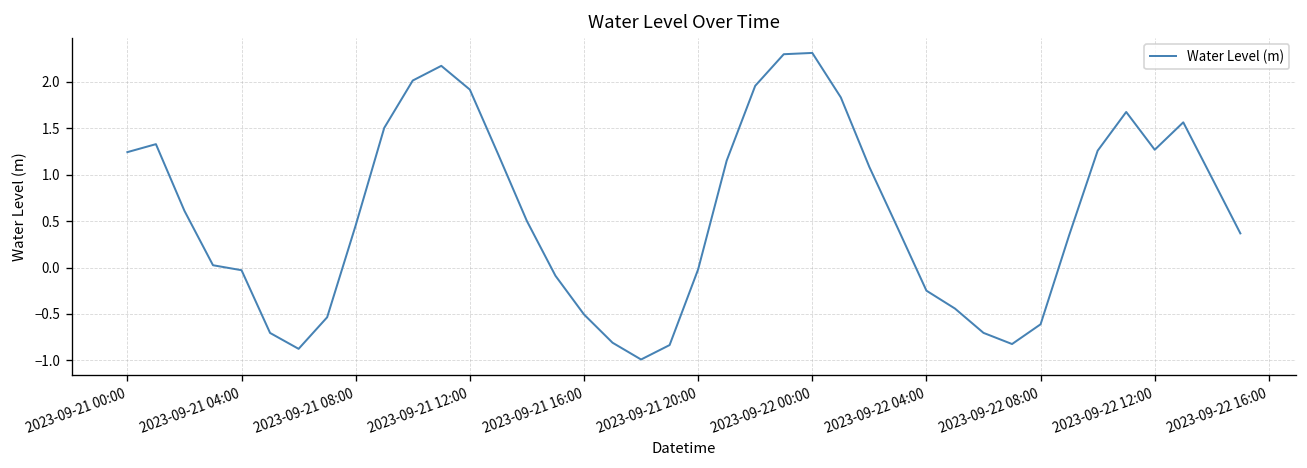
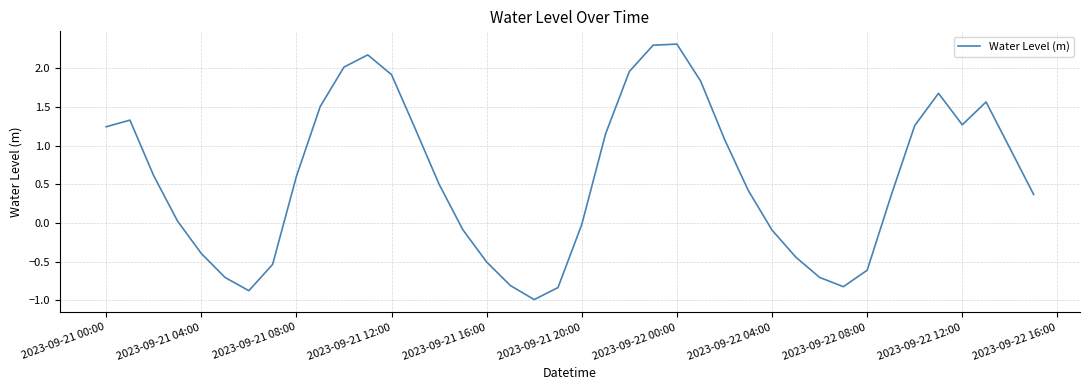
2023-09-21 04:00: 0.0 -> -0.4
2023-09-21 08:00: 0.5 -> 0.6
2023-09-22 04:00: -0.2 -> -0.1
